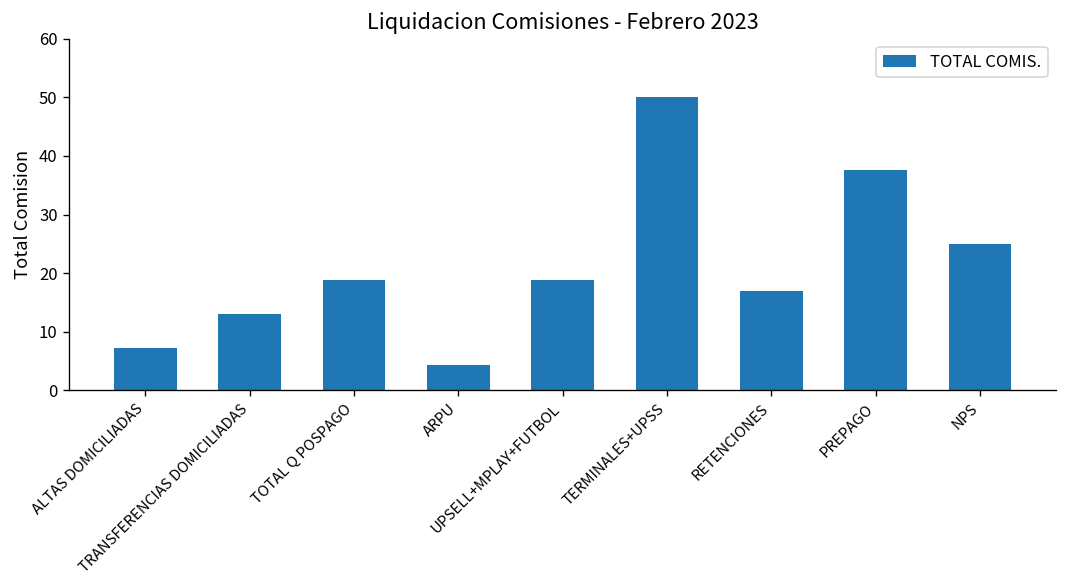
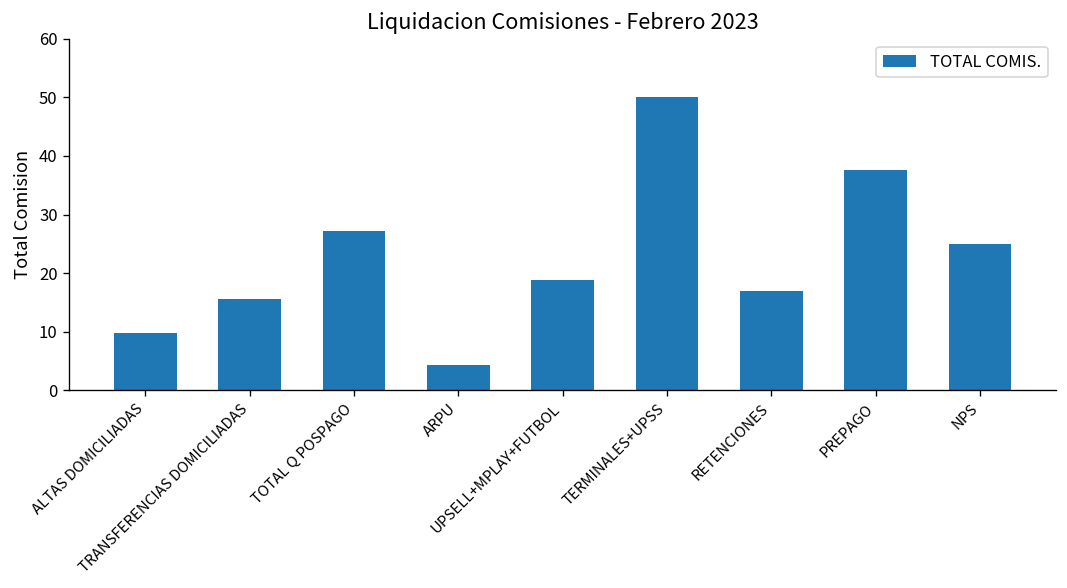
ALTAS DOMICILIADAS: 7 -> 10
TRANSFERENCIAS DOMICILIADAS: 13 -> 16
TOTAL Q POSPAGO: 19 -> 27
